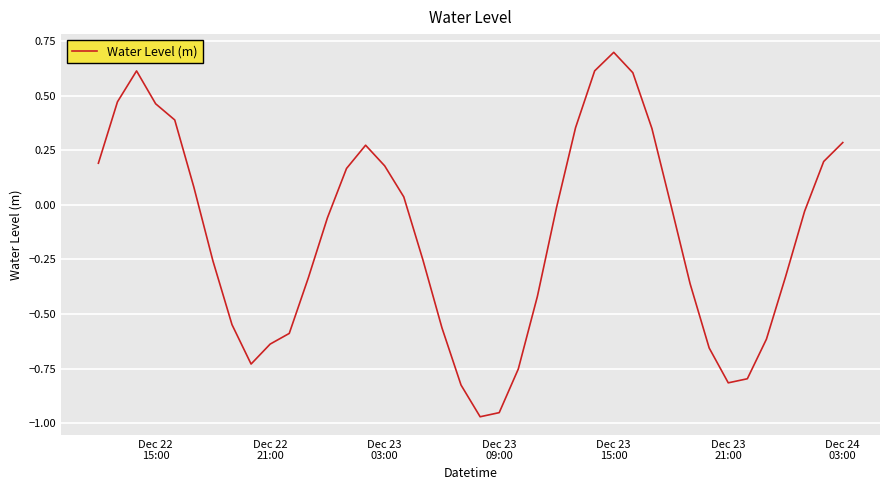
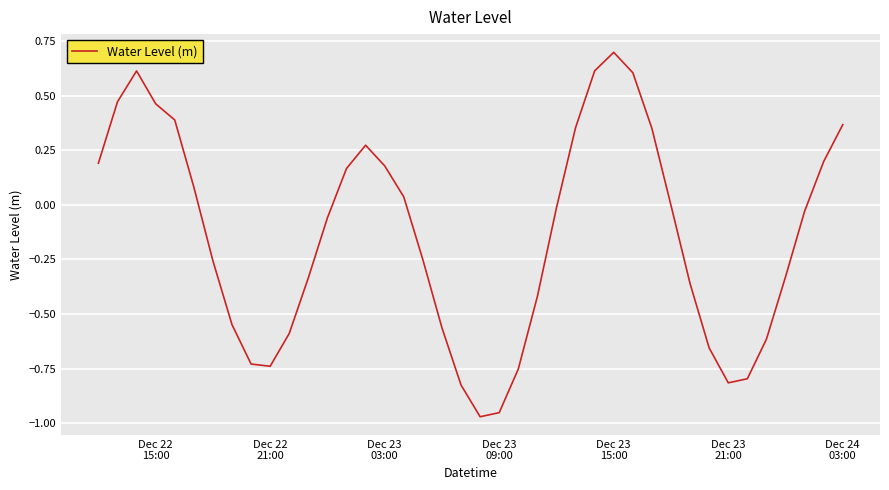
Dec 22 21:00: -0.64 -> -0.74
Dec 24 03:00: 0.29 -> 0.37
